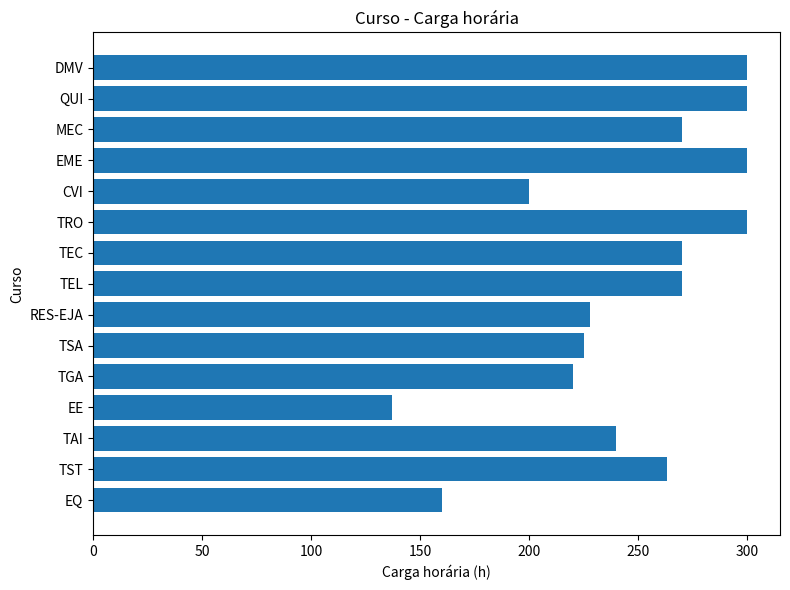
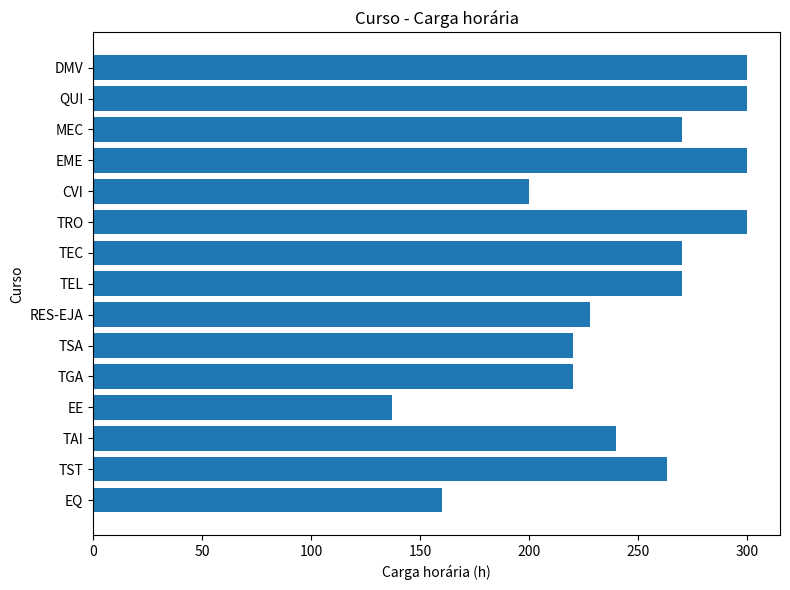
TSA: 225 -> 220
